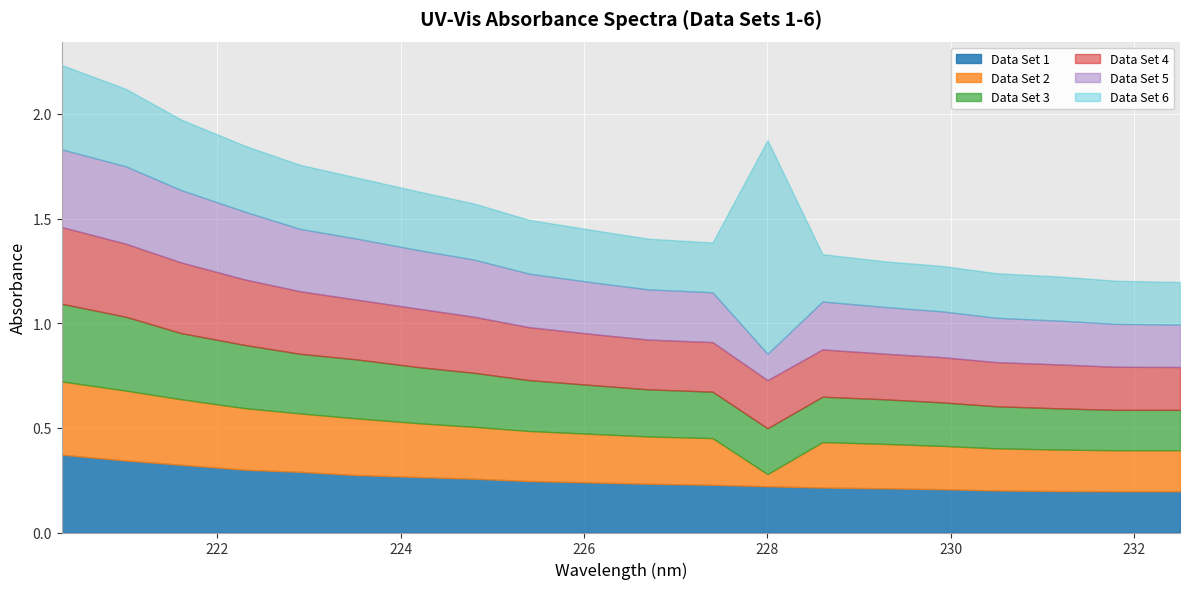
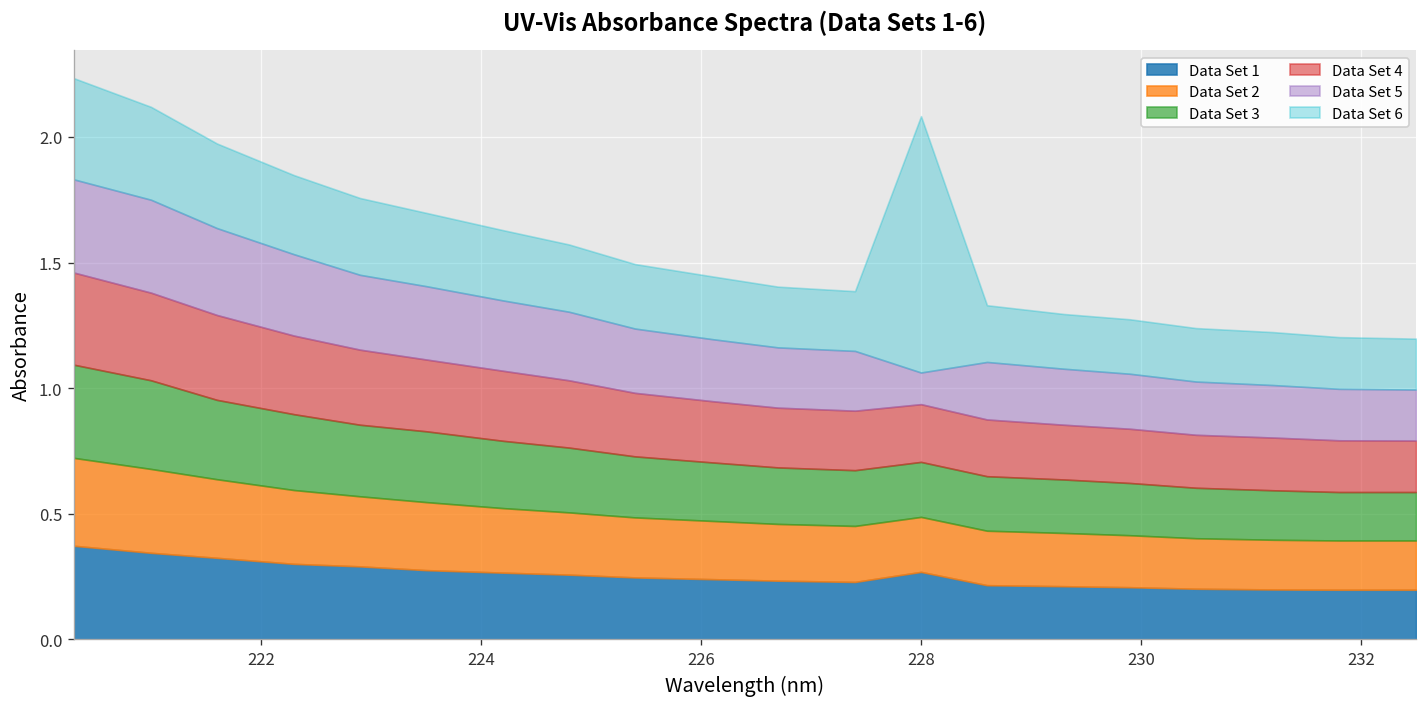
Data Set 1, 228: 0.22 -> 0.27
Data Set 2, 228: 0.06 -> 0.22
